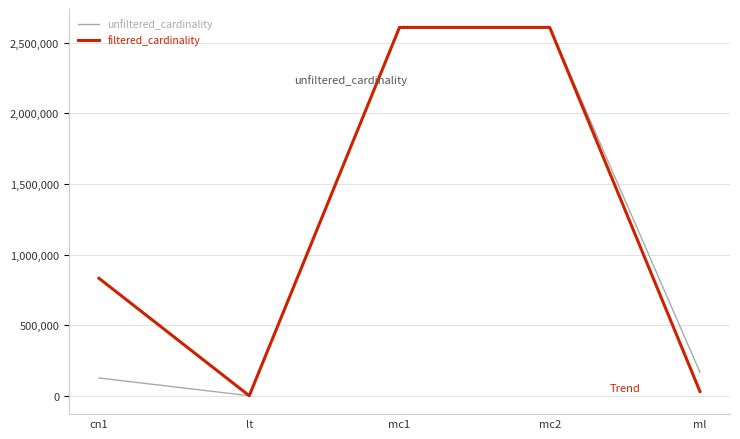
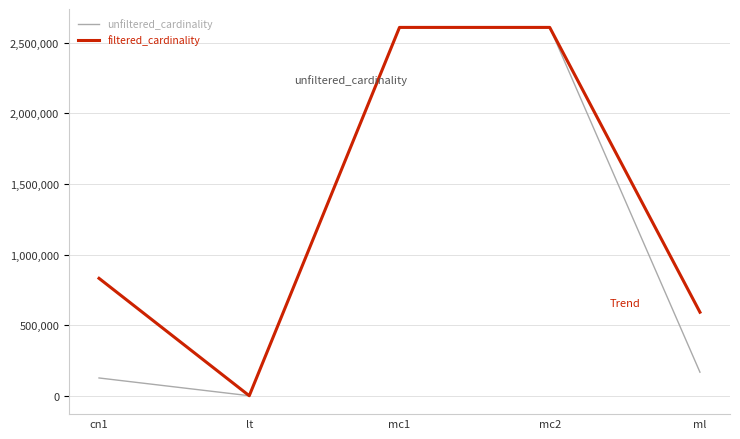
filtered_cardinality, ml: 30,000 -> 590,000
